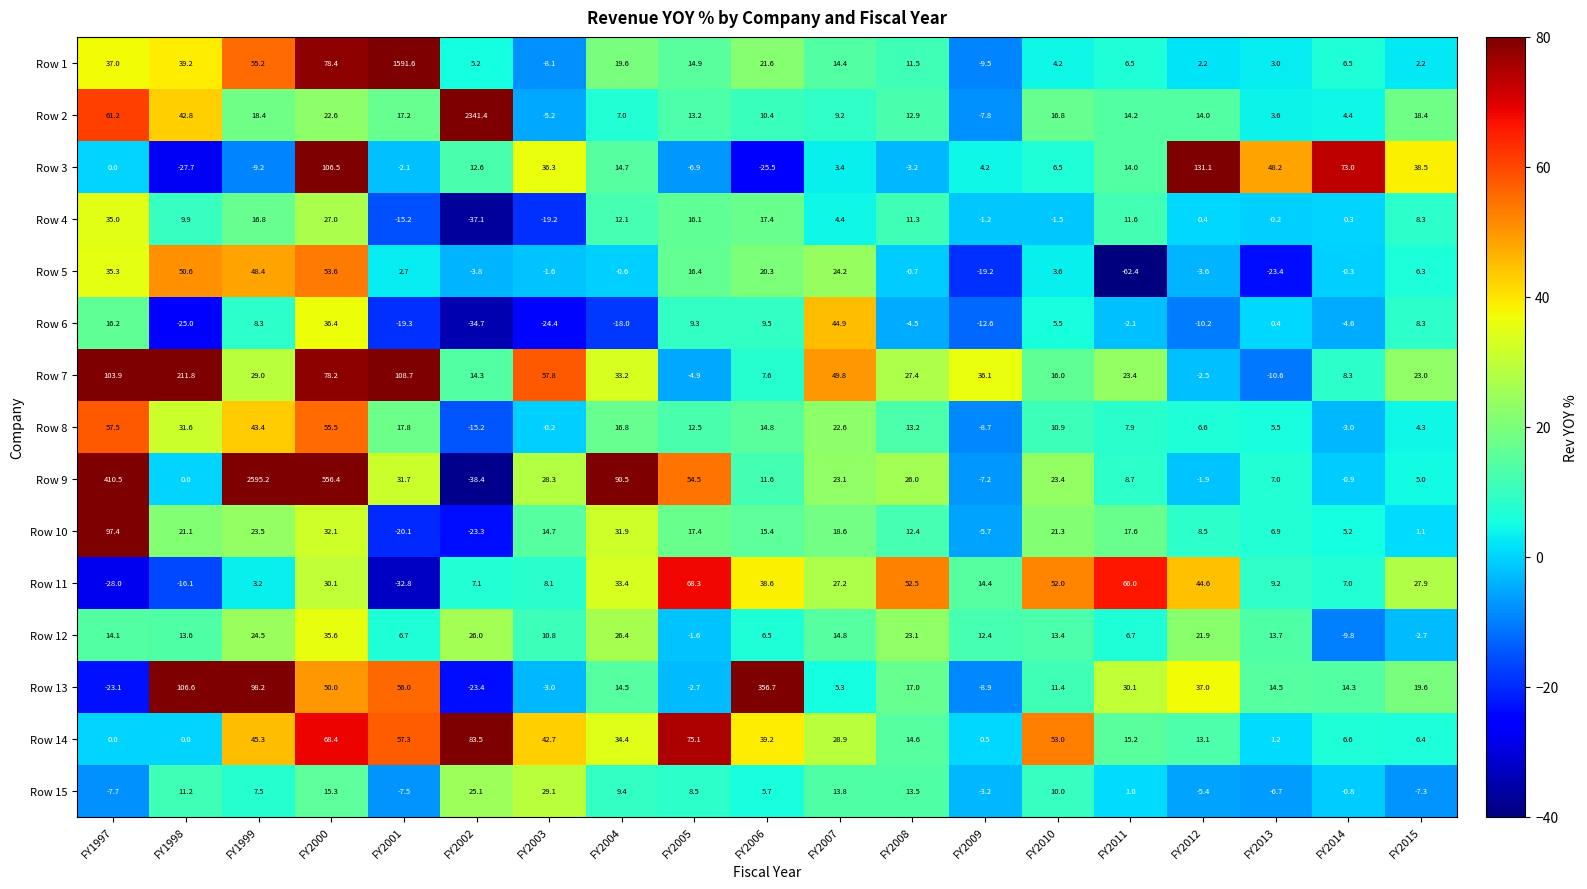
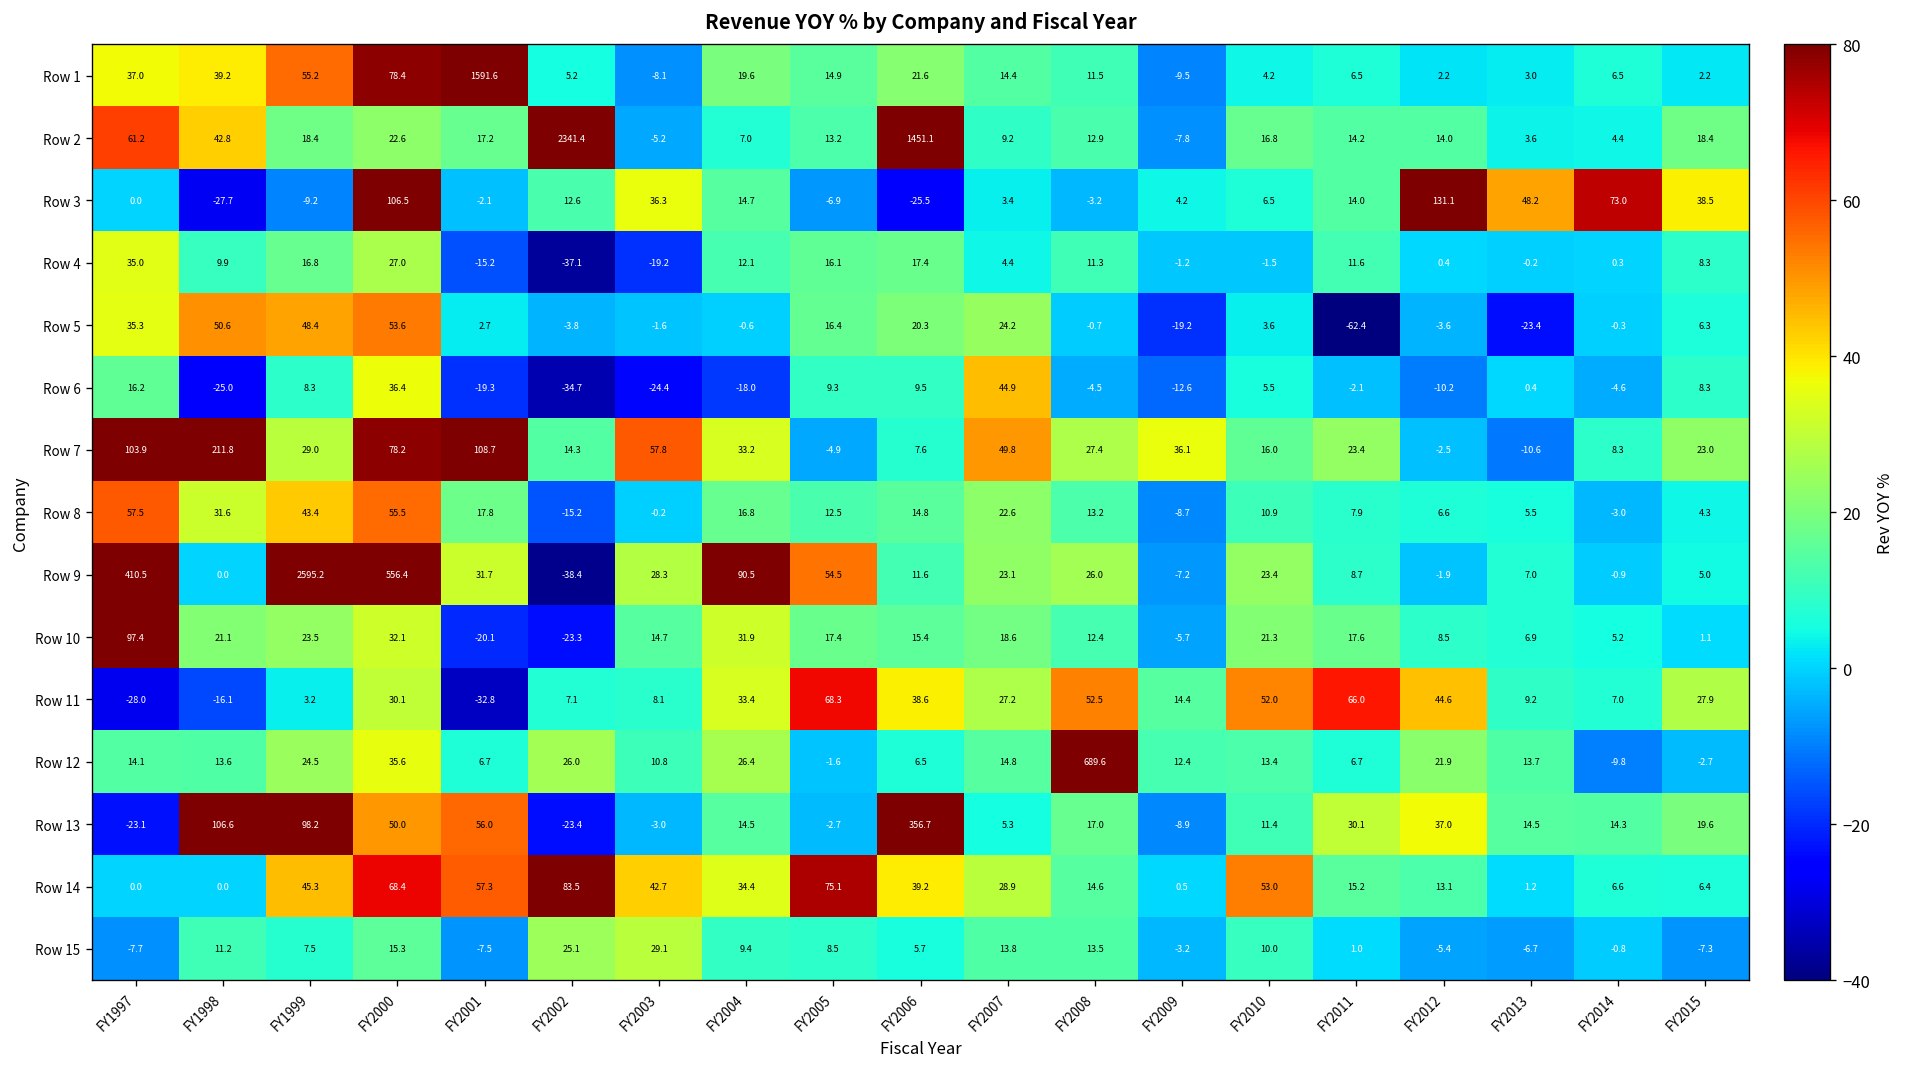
Row 2, FY2006: 10.4 -> 1451.1
Row 12, FY2008: 23.1 -> 689.6
